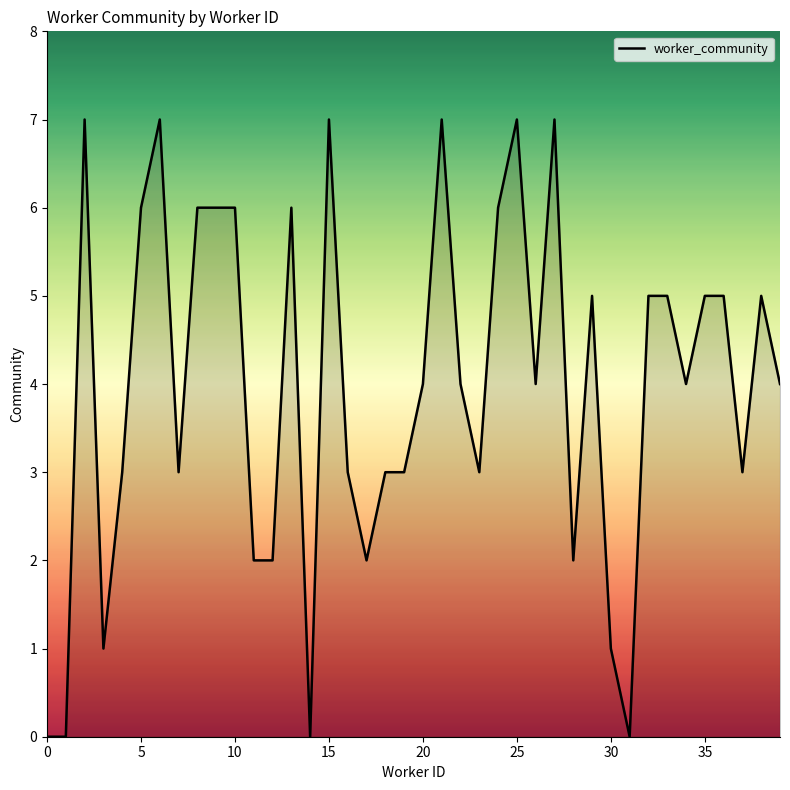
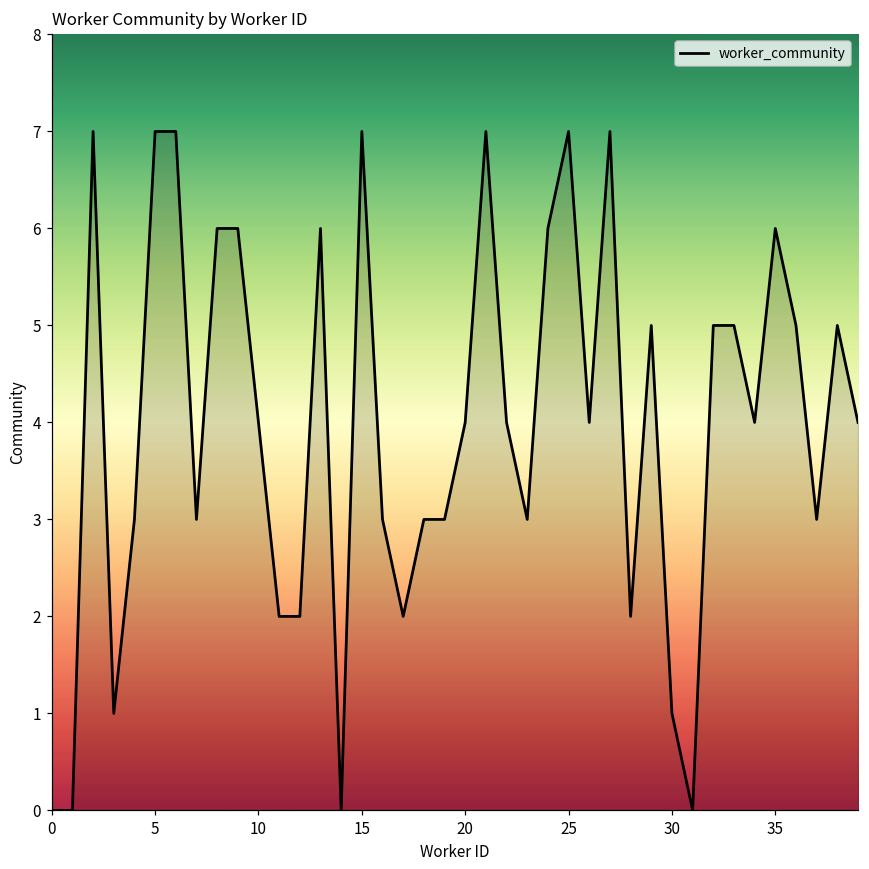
5: 6 -> 7
10: 6 -> 4
35: 5 -> 6
